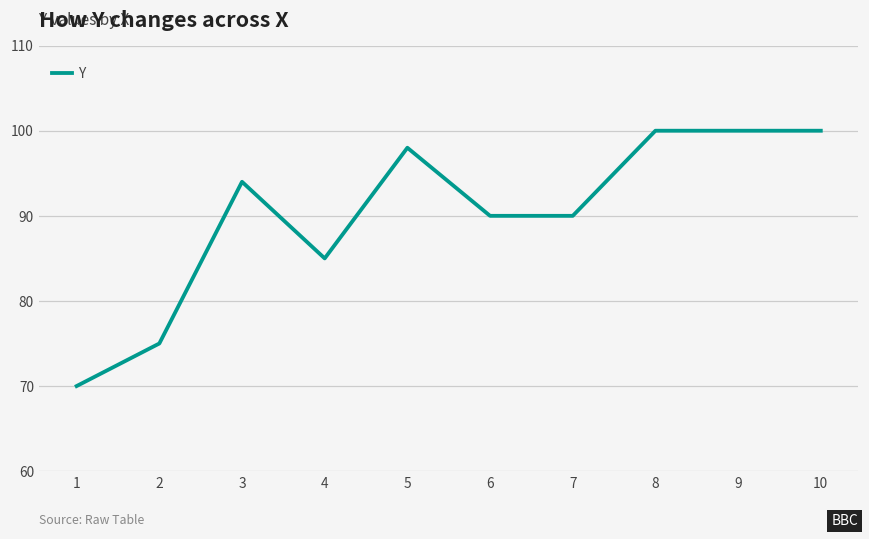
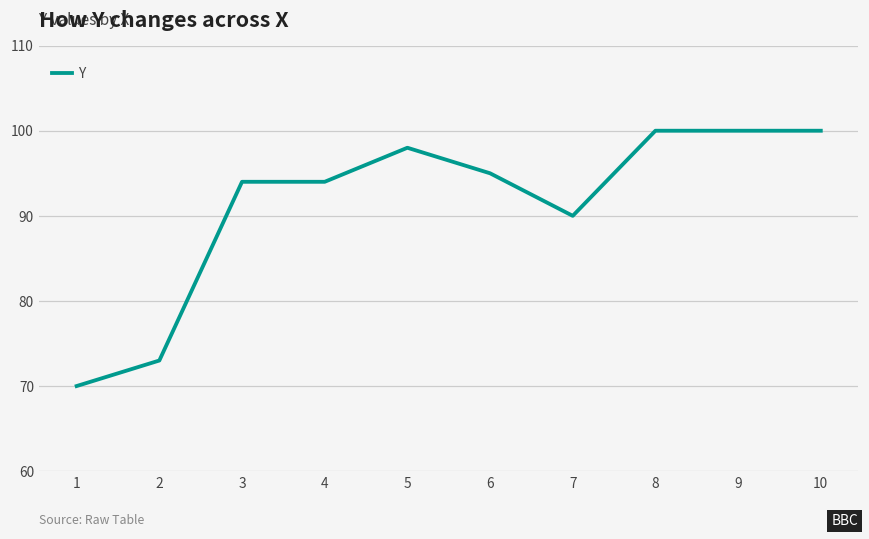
2: 75 -> 73
4: 85 -> 94
6: 90 -> 95
